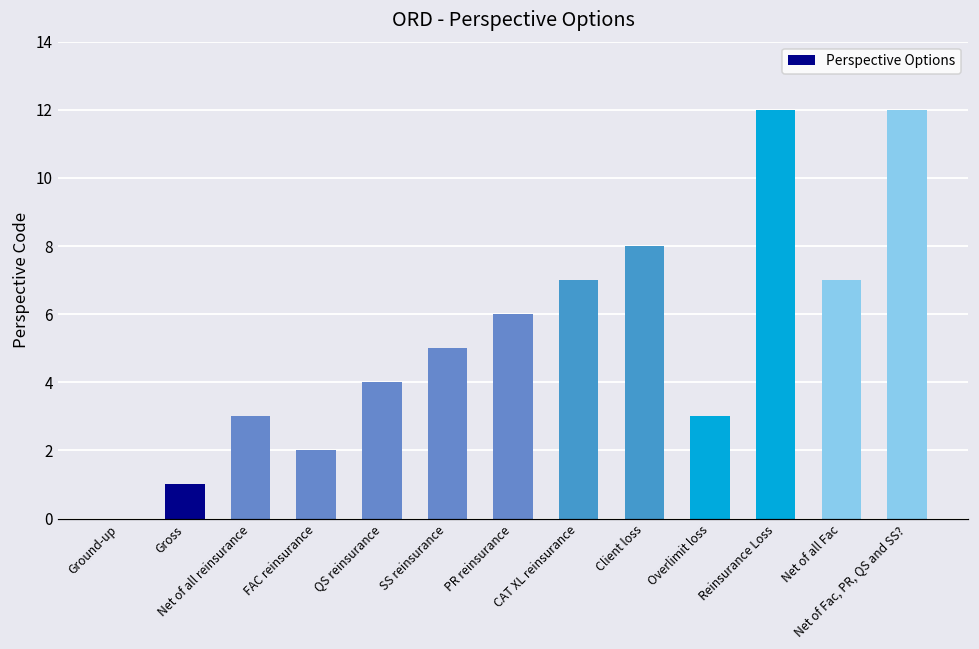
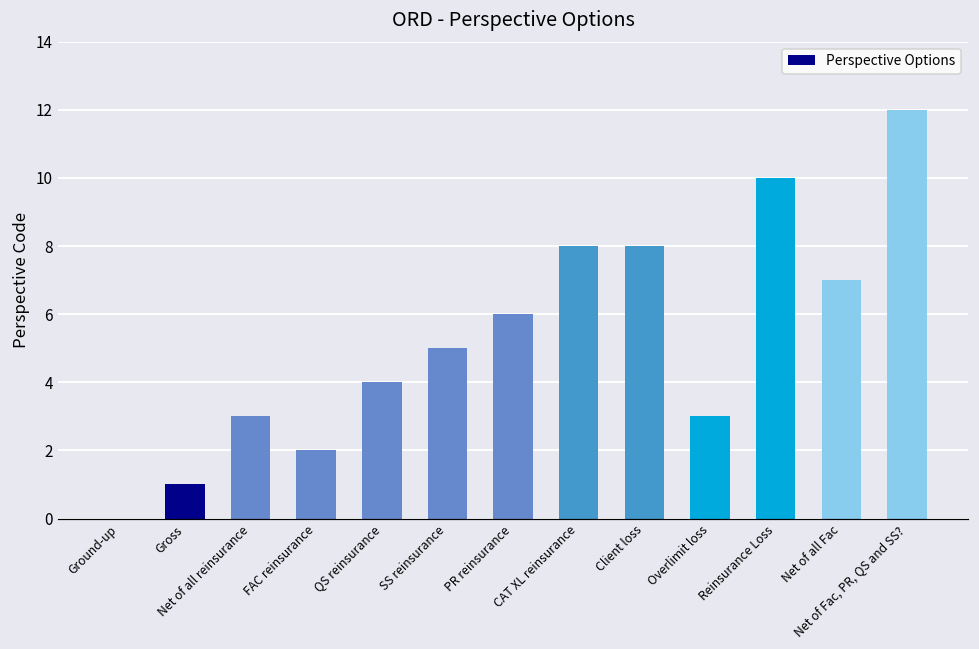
CAT XL reinsurance: 7 -> 8
Reinsurance Loss: 12 -> 10
